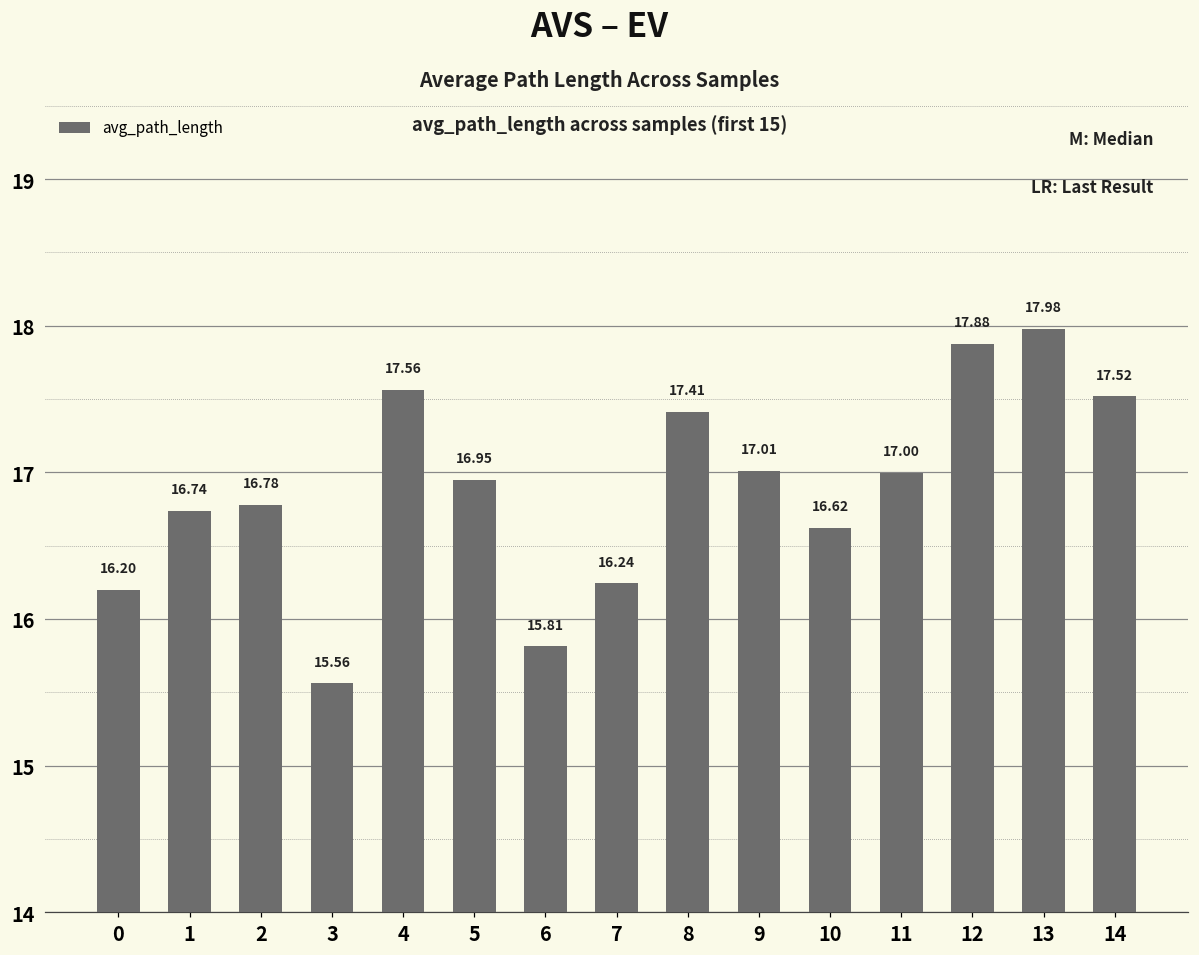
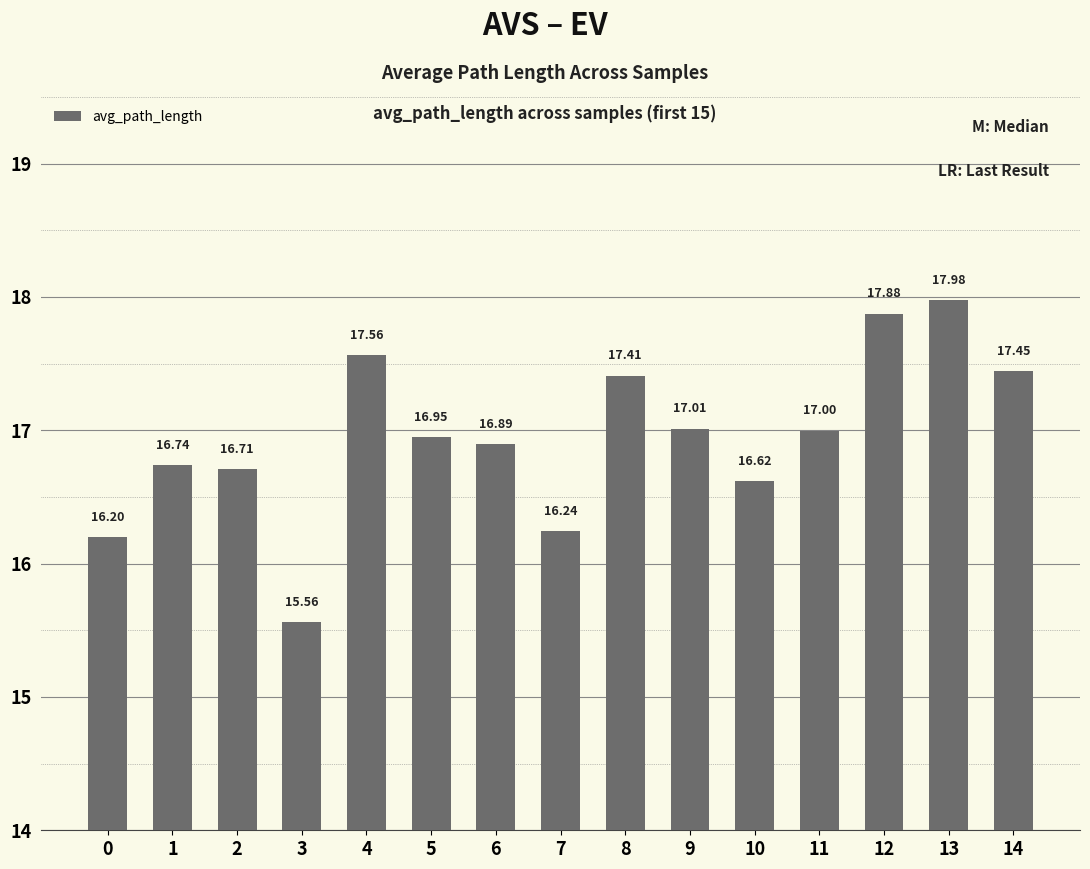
2: 16.78 -> 16.71
6: 15.81 -> 16.89
14: 17.52 -> 17.45
